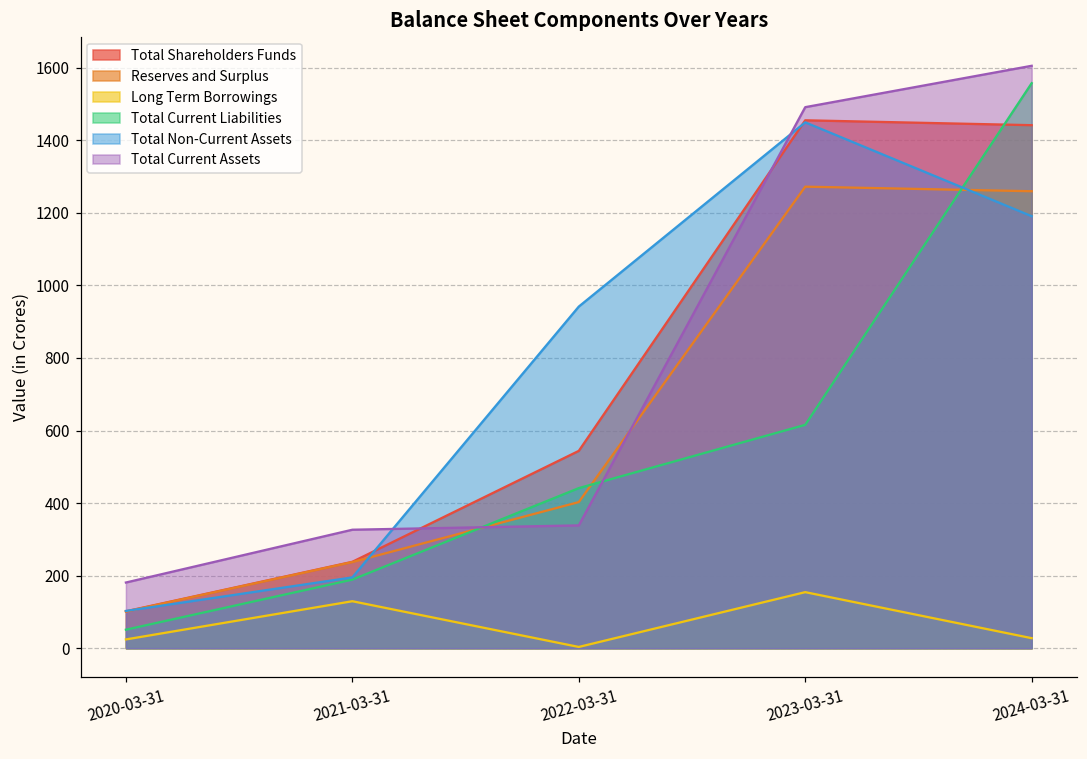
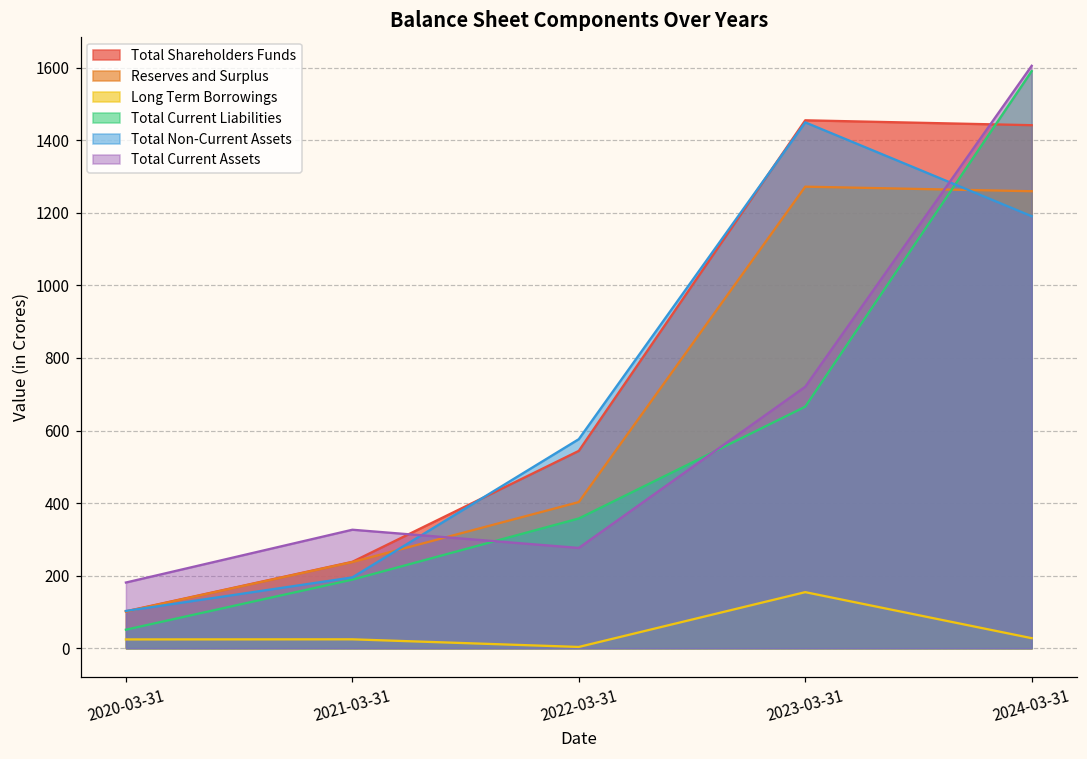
Long Term Borrowings, 2021-03-31: 130 -> 20
Total Current Liabilities, 2022-03-31: 440 -> 360
Total Non-Current Assets, 2022-03-31: 940 -> 580
Total Current Assets, 2022-03-31: 340 -> 280
Total Current Liabilities, 2023-03-31: 620 -> 670
Total Current Assets, 2023-03-31: 1490 -> 720
Total Current Liabilities, 2024-03-31: 1560 -> 1590
